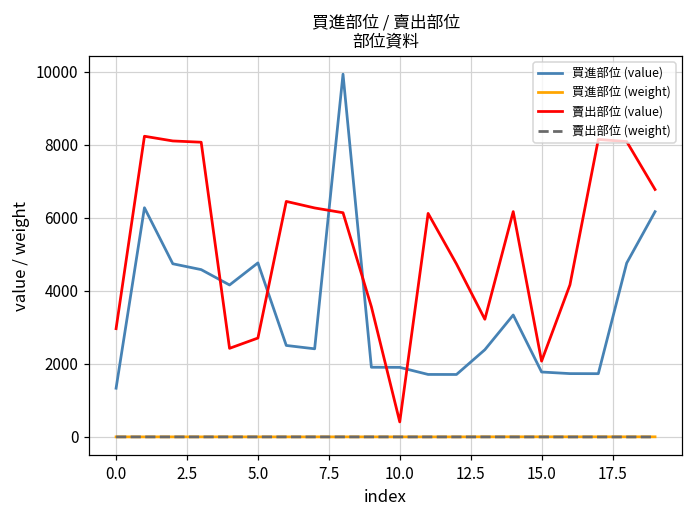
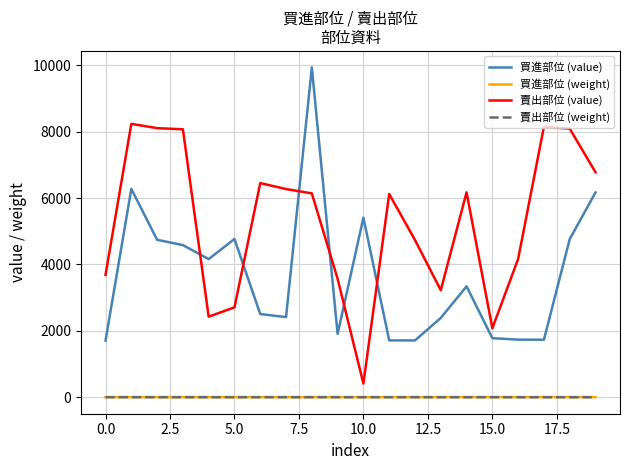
買進部位 (value), 0.0: 1300 -> 1700
賣出部位 (value), 0.0: 3000 -> 3700
買進部位 (value), 10.0: 1900 -> 5400
